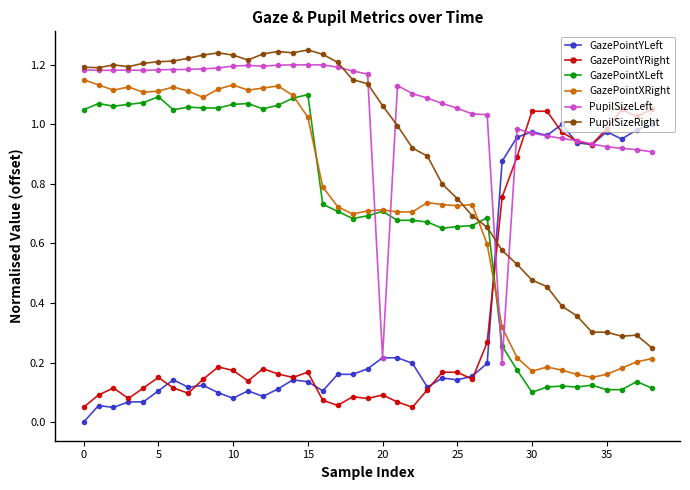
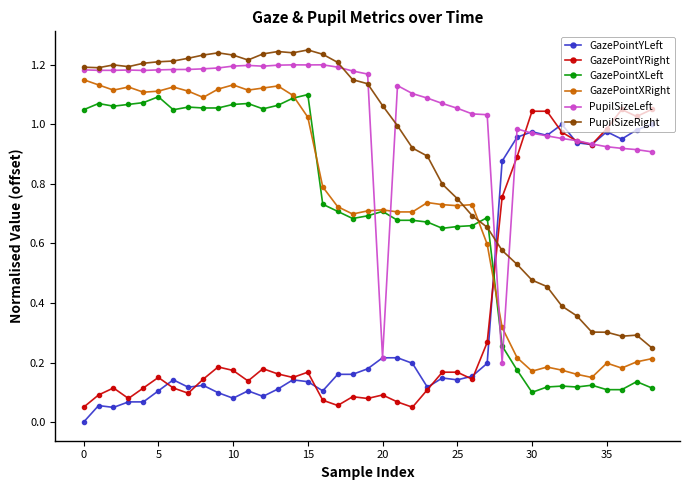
GazePointXRight, 35: 0.16 -> 0.20
